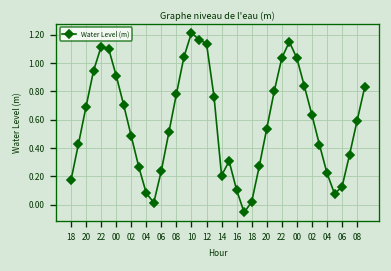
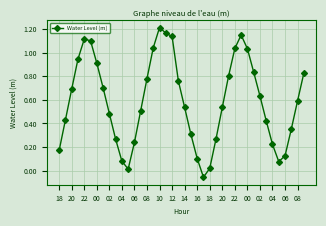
14: 0.20 -> 0.53
